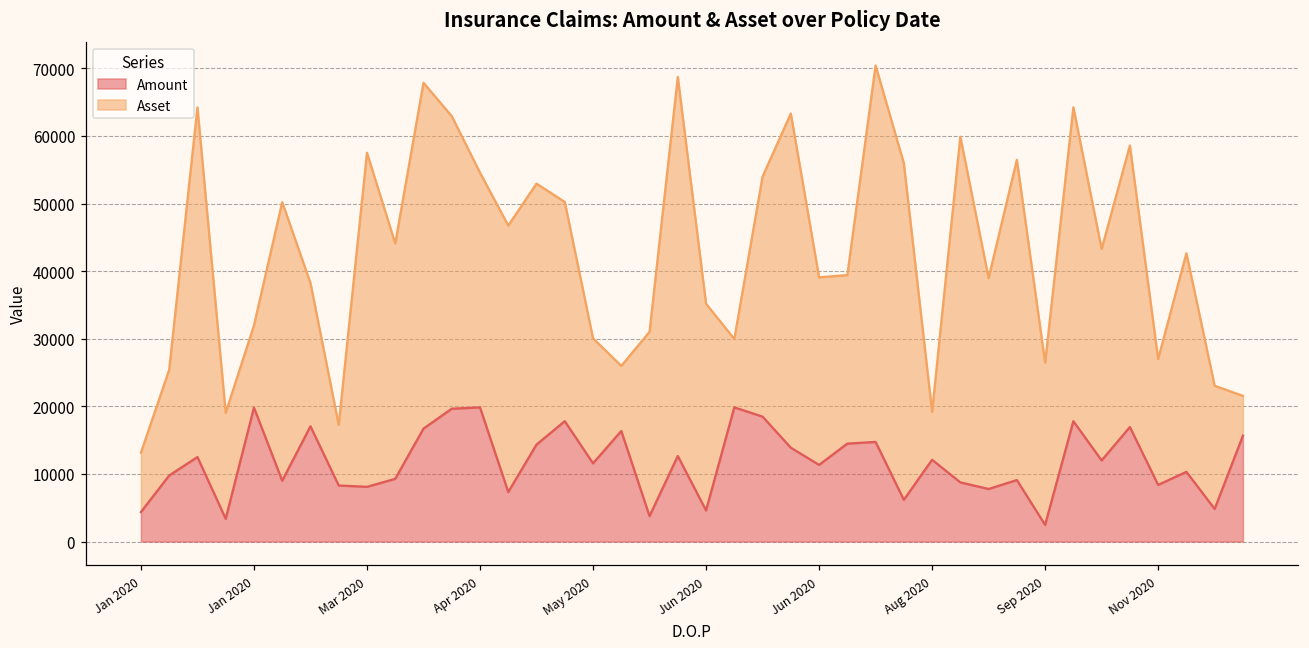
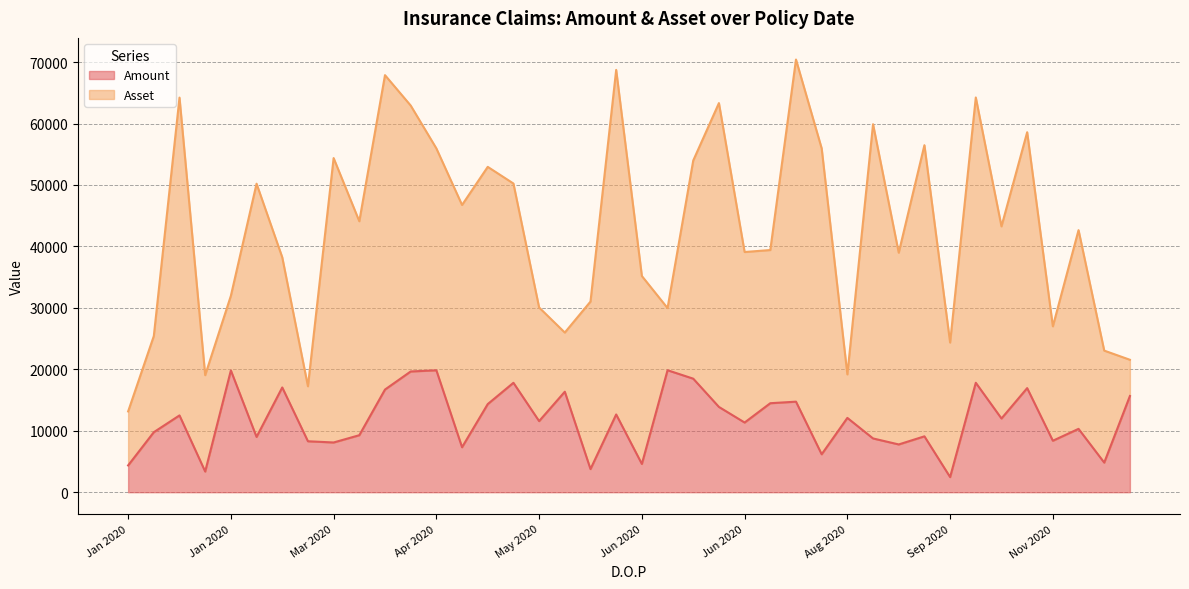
Asset, Mar 2020: 49000 -> 46000
Asset, Apr 2020: 35000 -> 36000
Asset, Sep 2020: 24000 -> 22000
